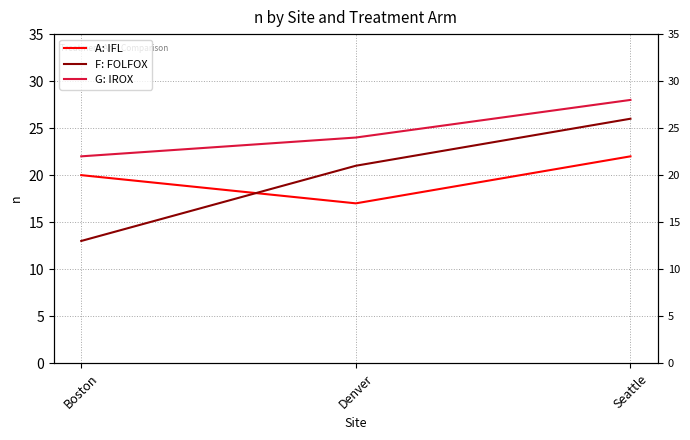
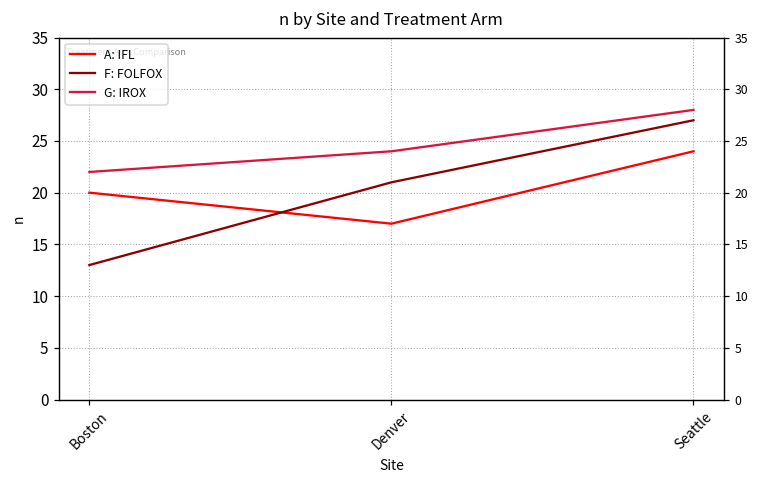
A: IFL, Seattle: 22 -> 24
F: FOLFOX, Seattle: 26 -> 27
